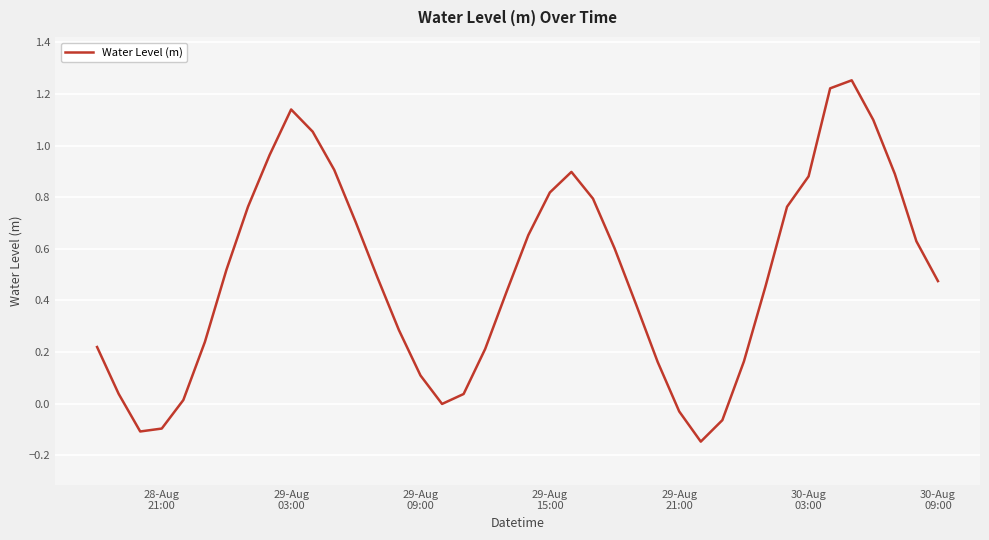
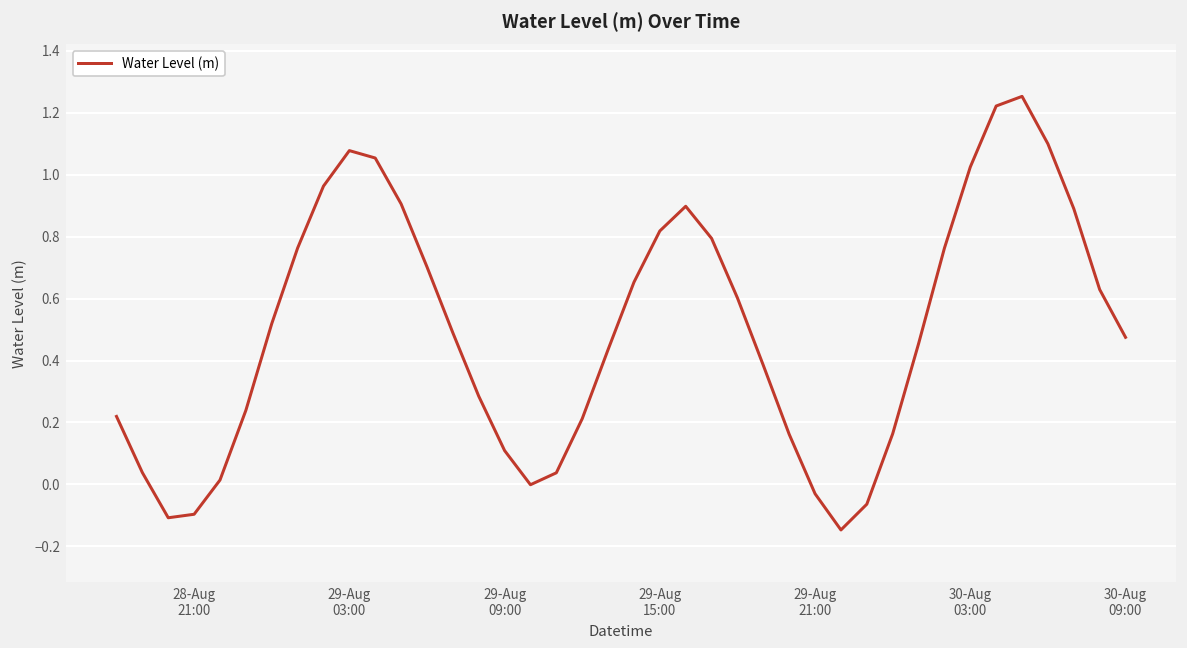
29-Aug 03:00: 1.14 -> 1.08
30-Aug 03:00: 0.88 -> 1.03
